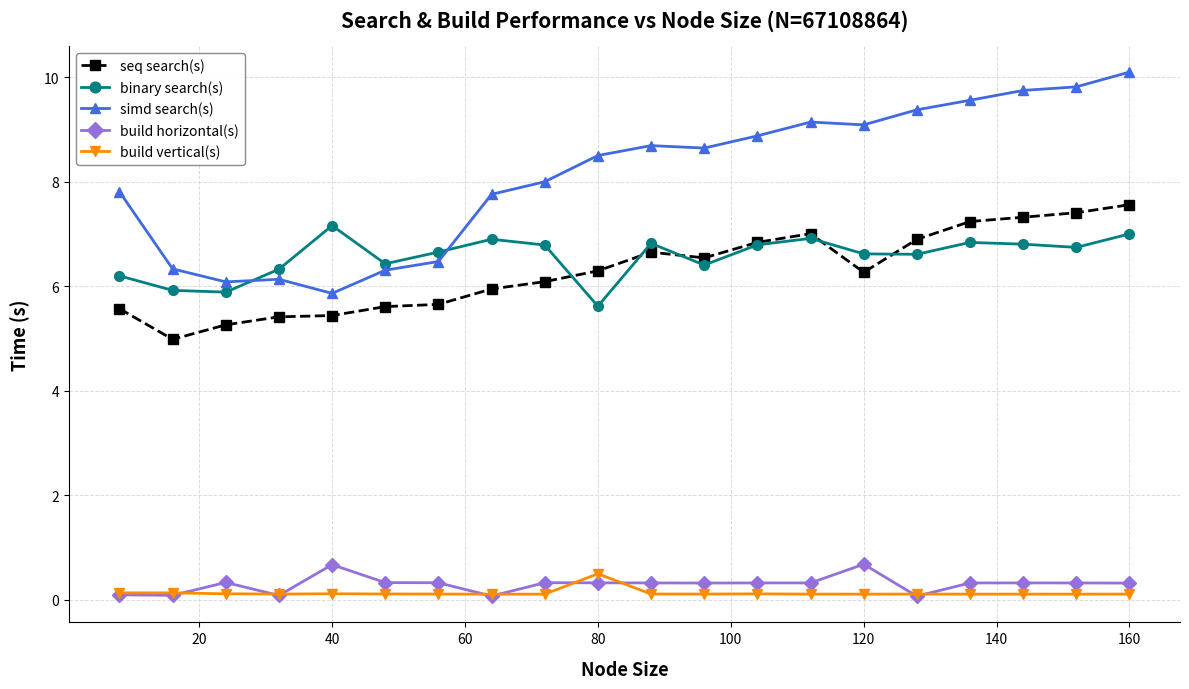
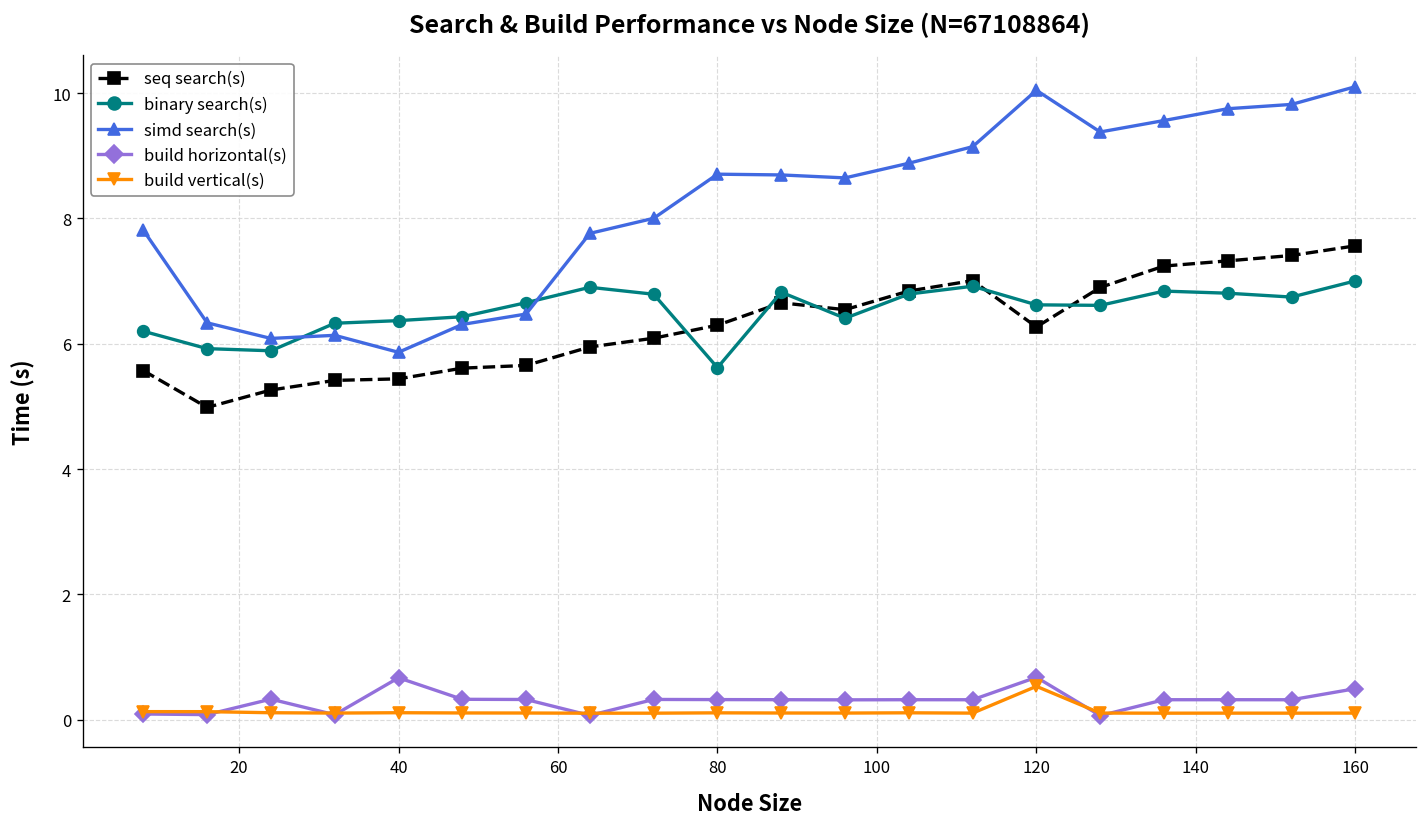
binary search(s), 40: 7.2 -> 6.4
simd search(s), 80: 8.5 -> 8.7
build vertical(s), 80: 0.5 -> 0.1
simd search(s), 120: 9.1 -> 10.0
build vertical(s), 120: 0.1 -> 0.5
build horizontal(s), 160: 0.3 -> 0.5
